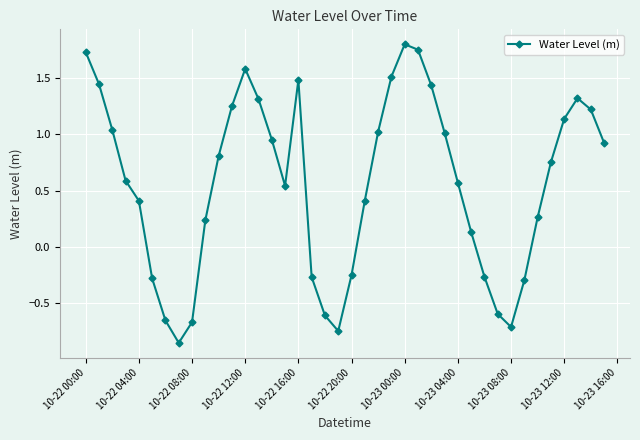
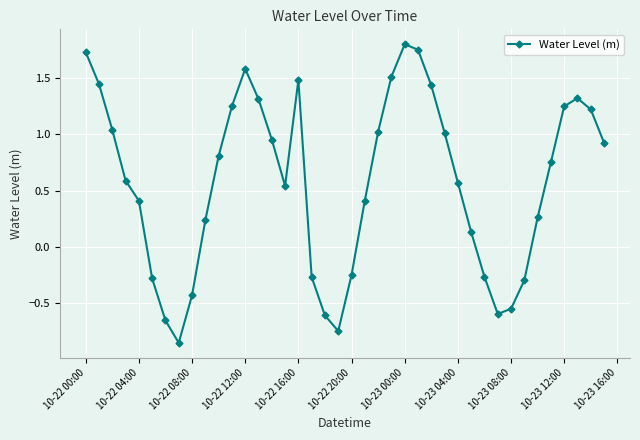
10-22 08:00: -0.67 -> -0.43
10-23 08:00: -0.71 -> -0.55
10-23 12:00: 1.14 -> 1.25
